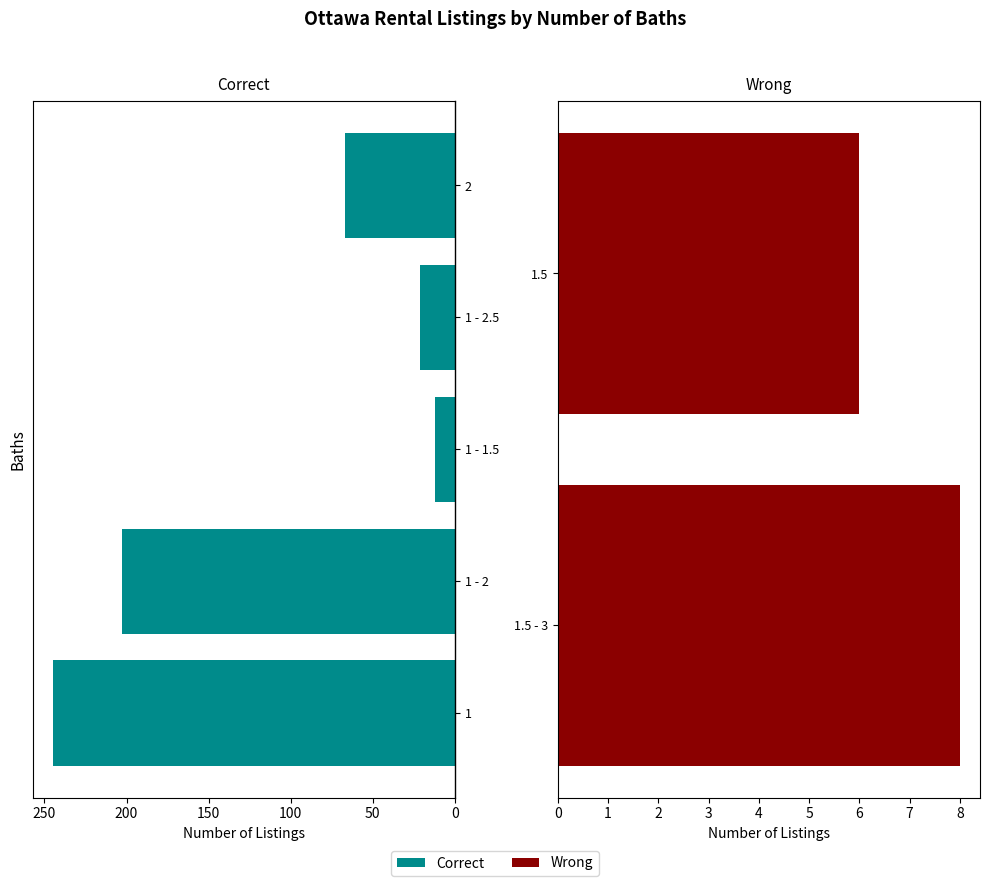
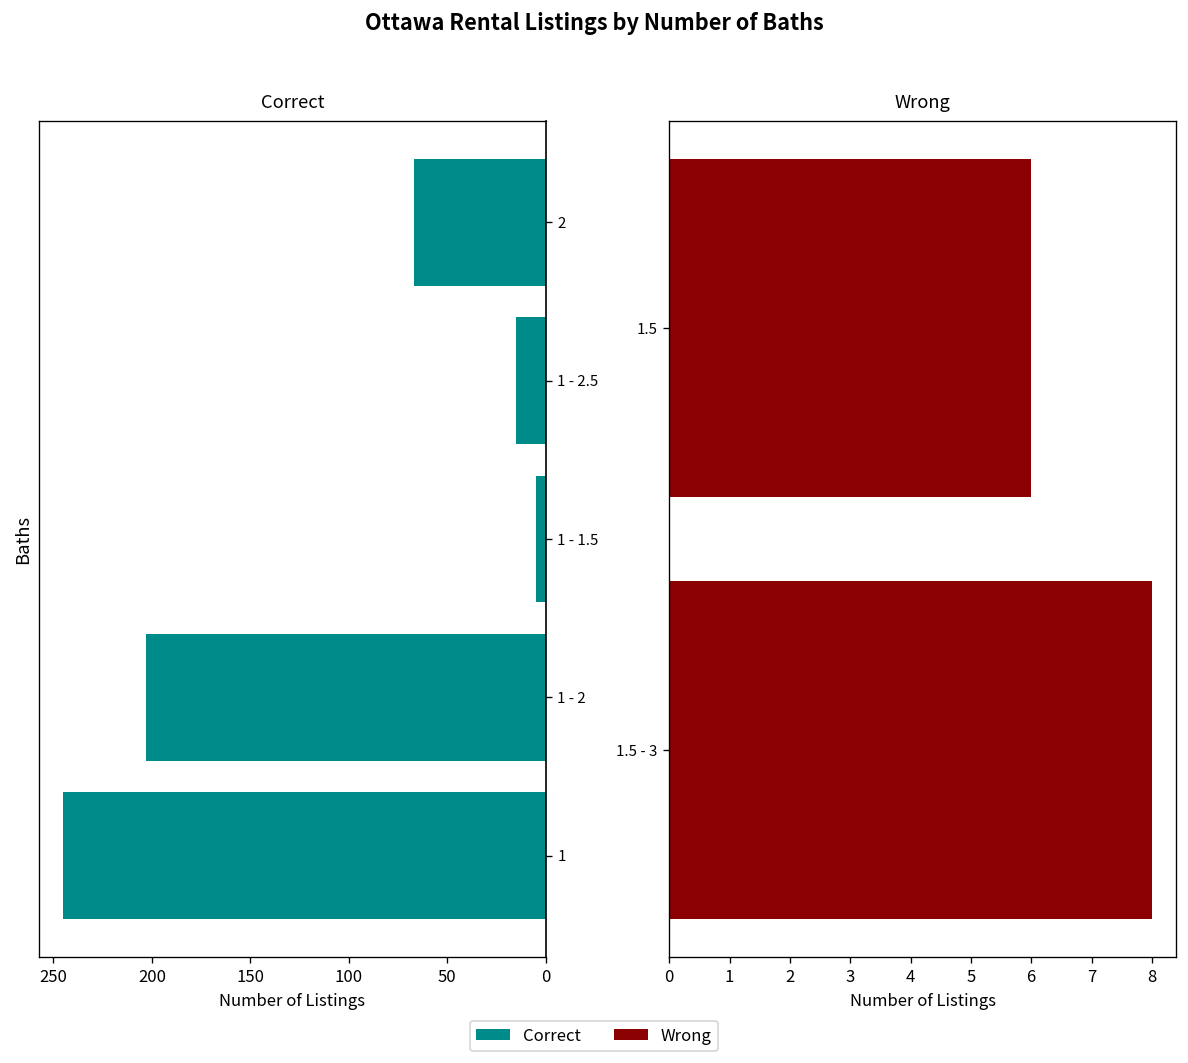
Correct, 1 - 2.5: 21 -> 15
Correct, 1 - 1.5: 12 -> 5
